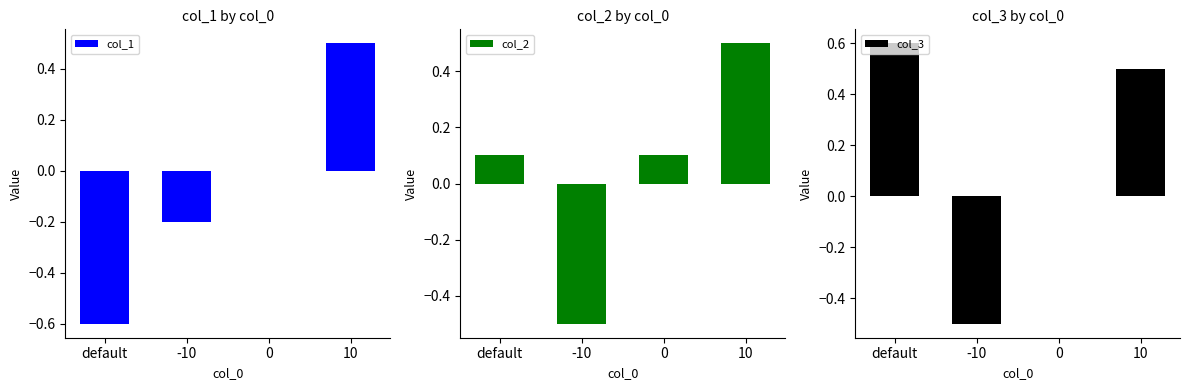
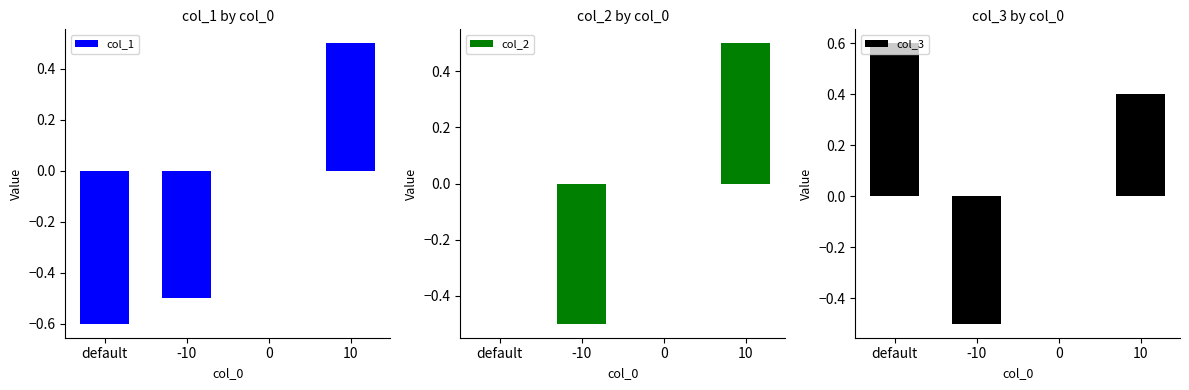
col_1 by col_0, -10: -0.2 -> -0.5
col_2 by col_0, default: 0.1 -> 0.0
col_2 by col_0, 0: 0.1 -> 0.0
col_3 by col_0, 10: 0.5 -> 0.4
